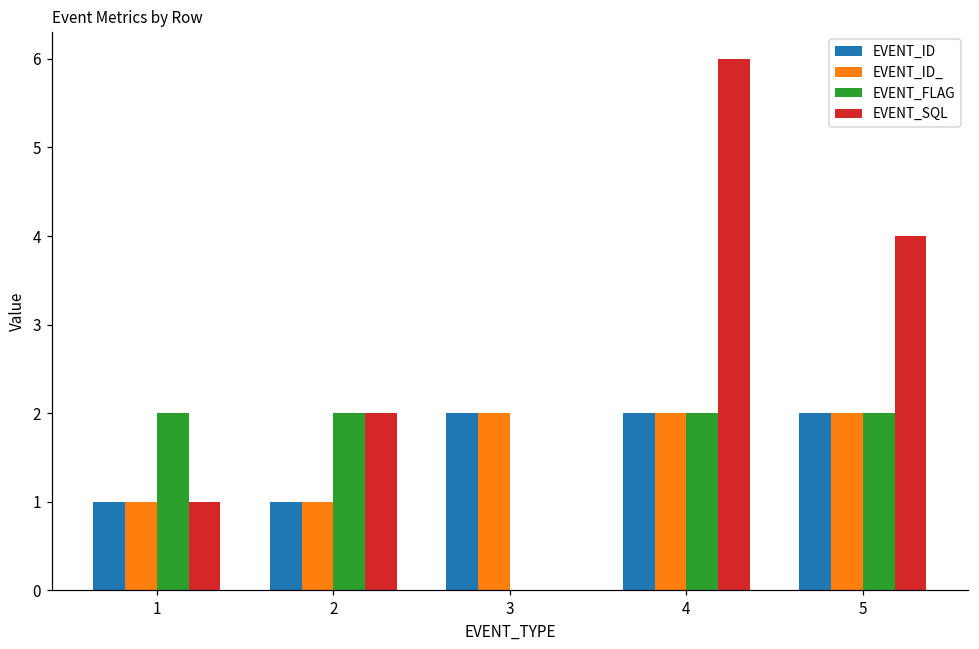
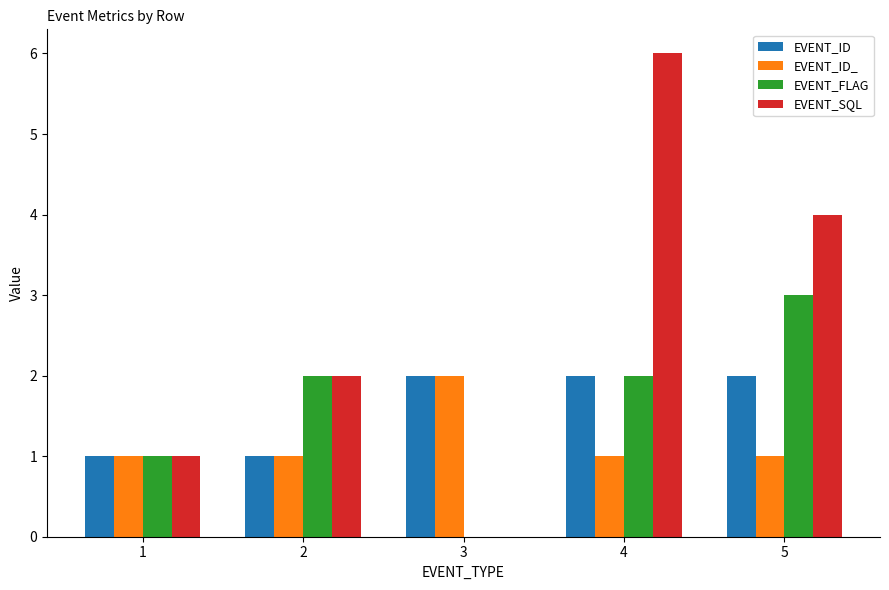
EVENT_FLAG, 1: 2 -> 1
EVENT_ID_, 4: 2 -> 1
EVENT_ID_, 5: 2 -> 1
EVENT_FLAG, 5: 2 -> 3
